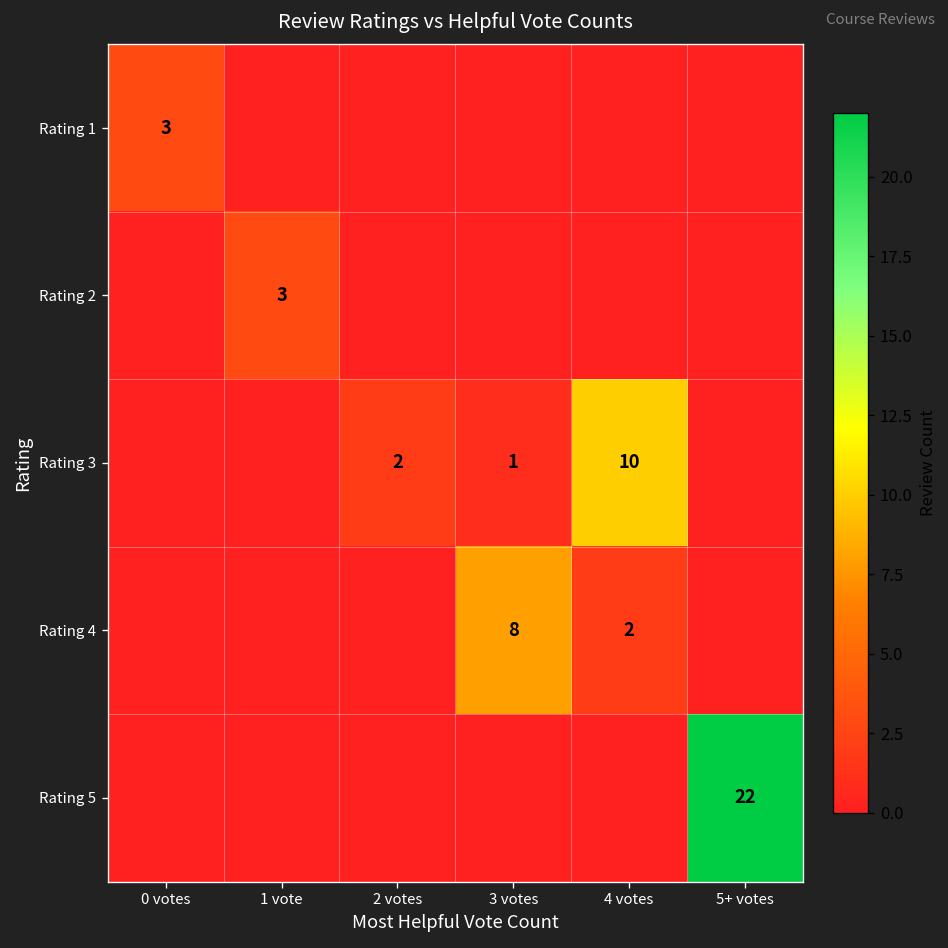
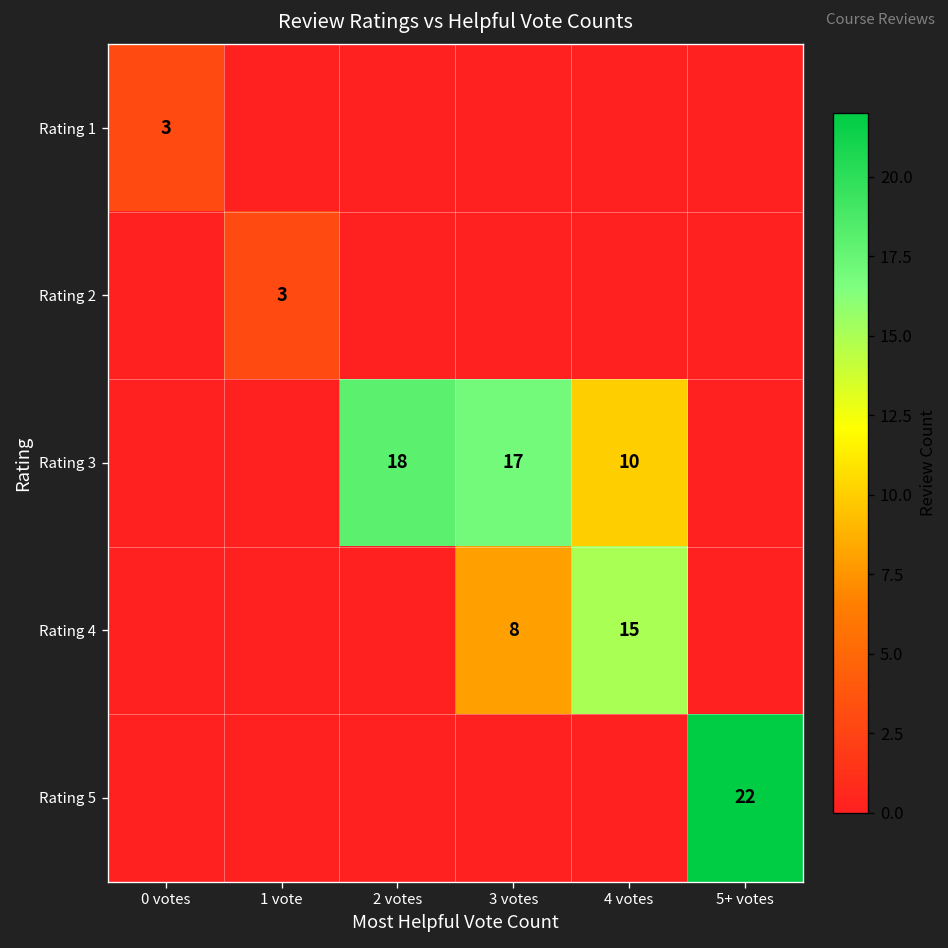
Rating 3, 2 votes: 2 -> 18
Rating 3, 3 votes: 1 -> 17
Rating 4, 4 votes: 2 -> 15
